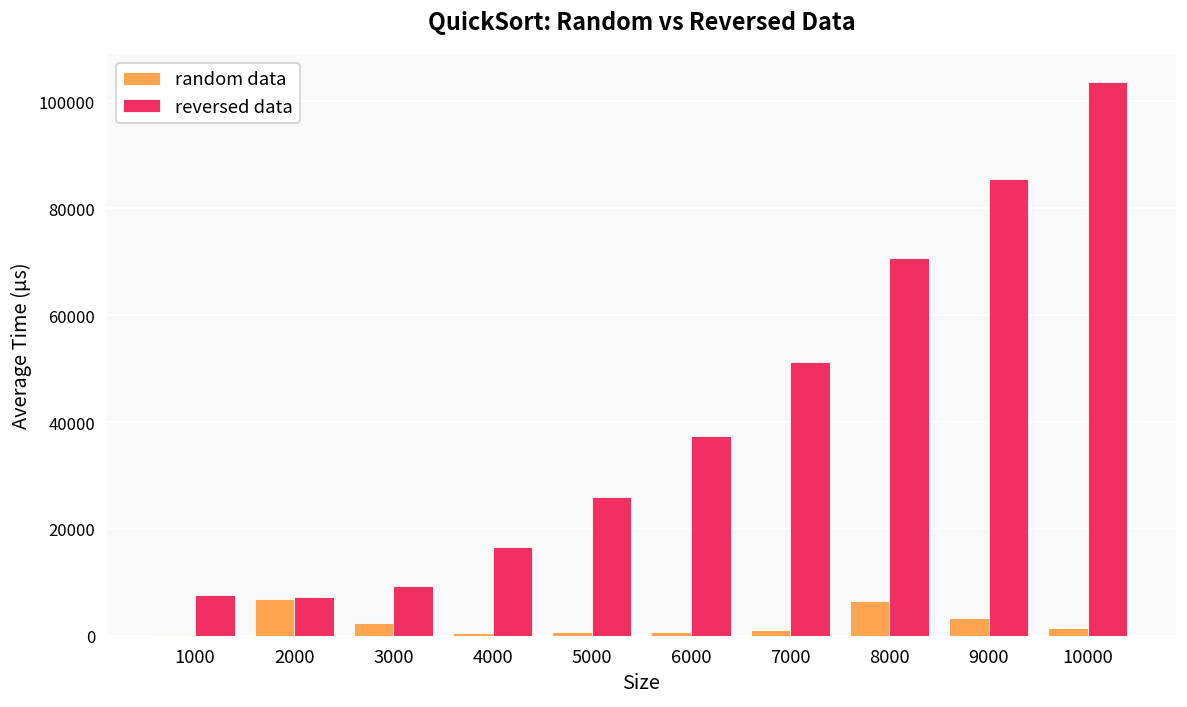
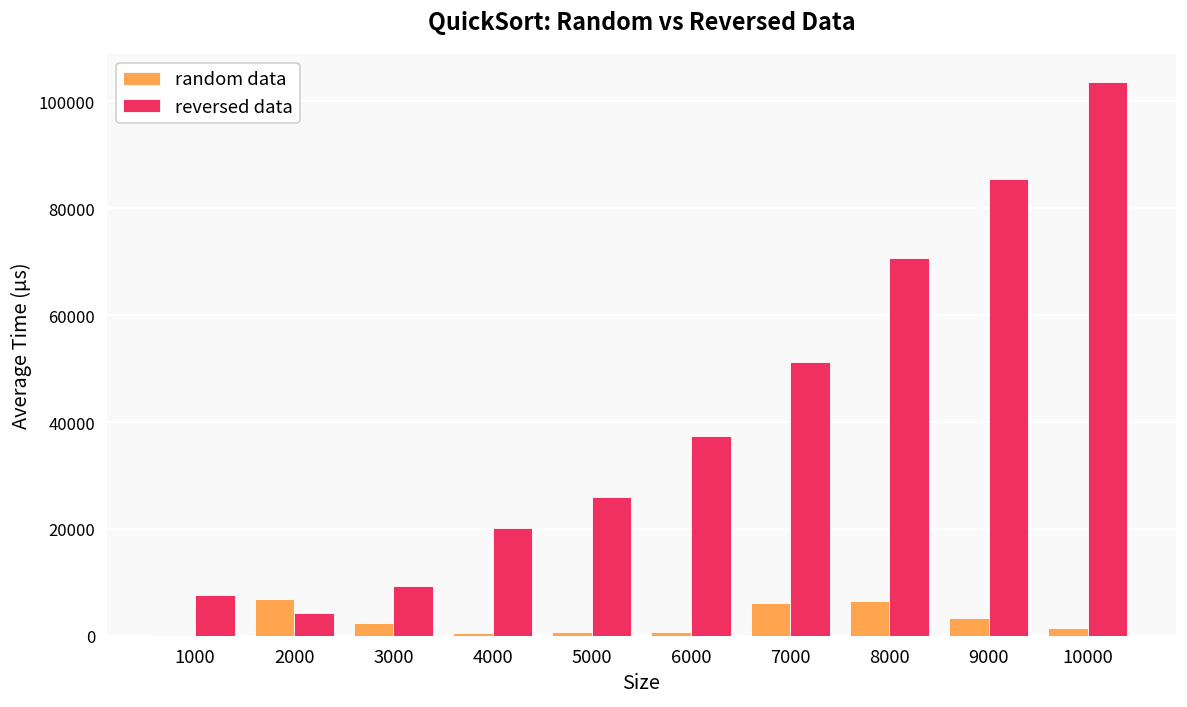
reversed data, 2000: 7000 -> 4000
reversed data, 4000: 17000 -> 20000
random data, 7000: 1000 -> 6000
